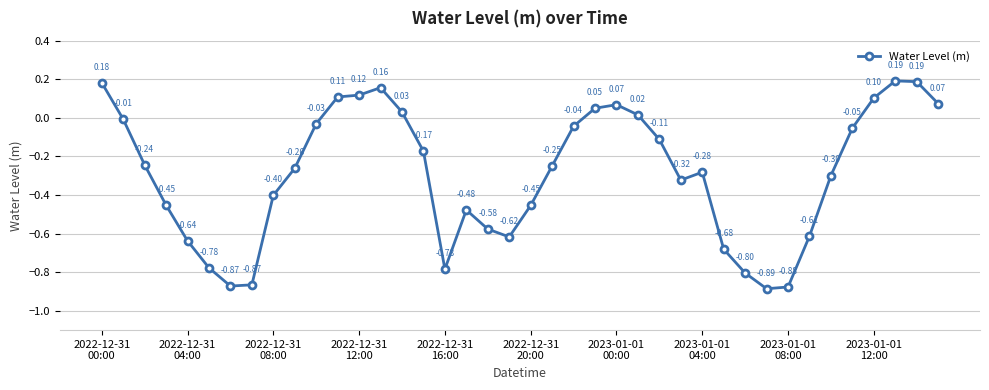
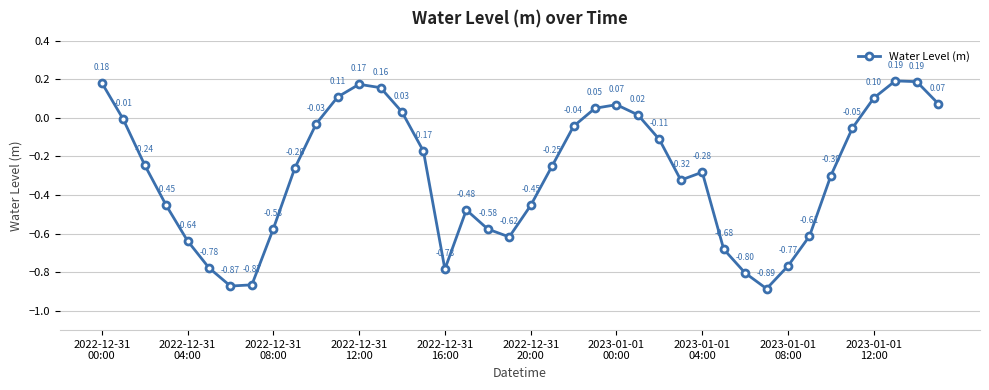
2022-12-31 08:00: -0.40 -> -0.58
2022-12-31 12:00: 0.12 -> 0.17
2023-01-01 08:00: -0.88 -> -0.77
